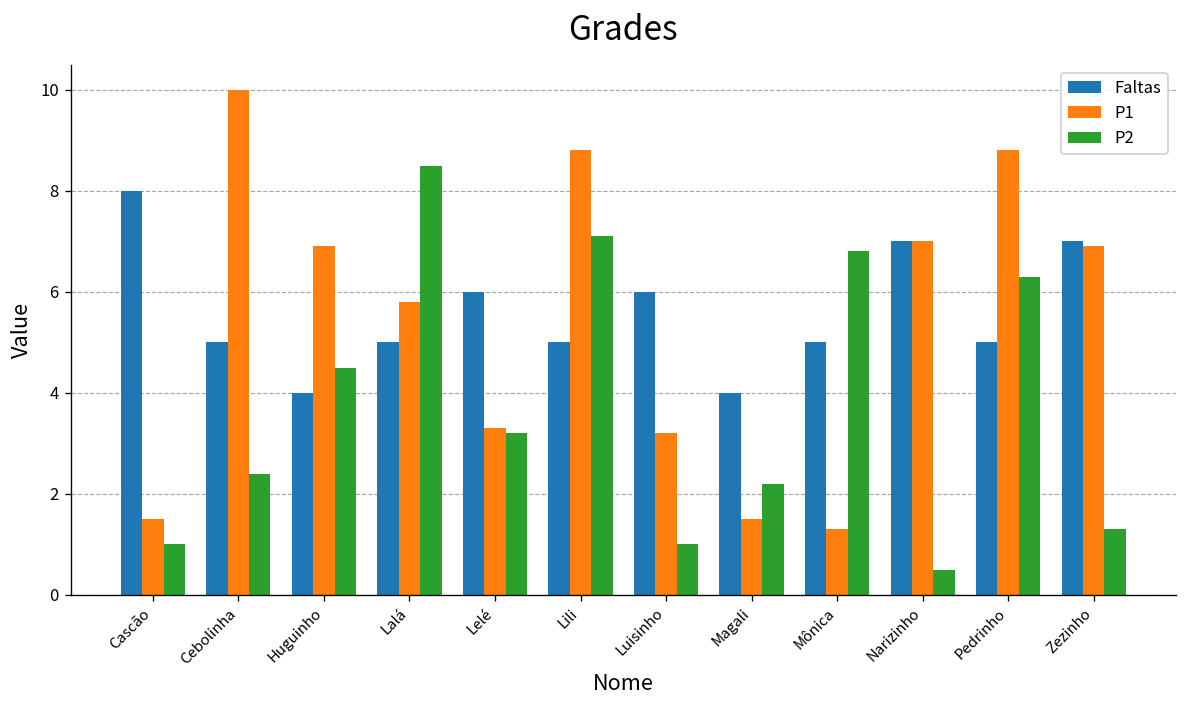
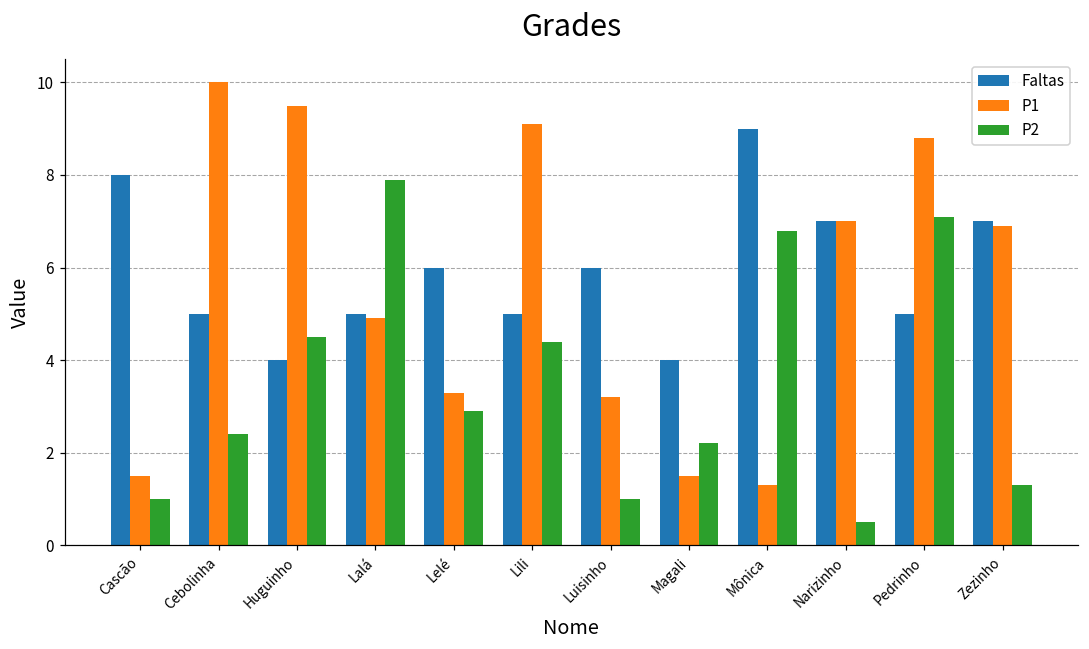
P1, Huguinho: 6.9 -> 9.5
P1, Lalá: 5.8 -> 4.9
P2, Lalá: 8.5 -> 7.9
P2, Lelé: 3.2 -> 2.9
P1, Lili: 8.8 -> 9.1
P2, Lili: 7.1 -> 4.4
Faltas, Mônica: 5 -> 9
P2, Pedrinho: 6.3 -> 7.1
